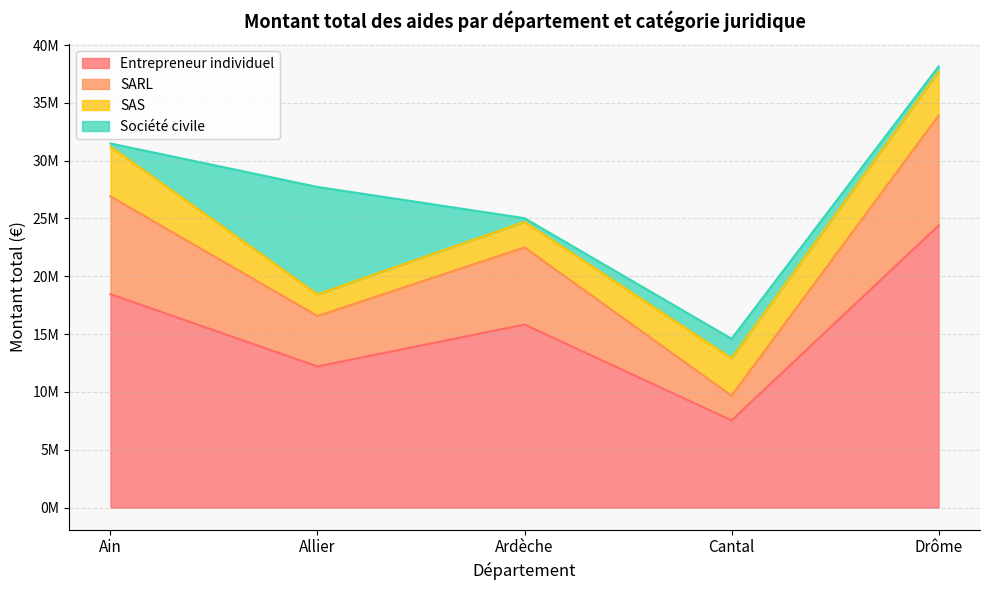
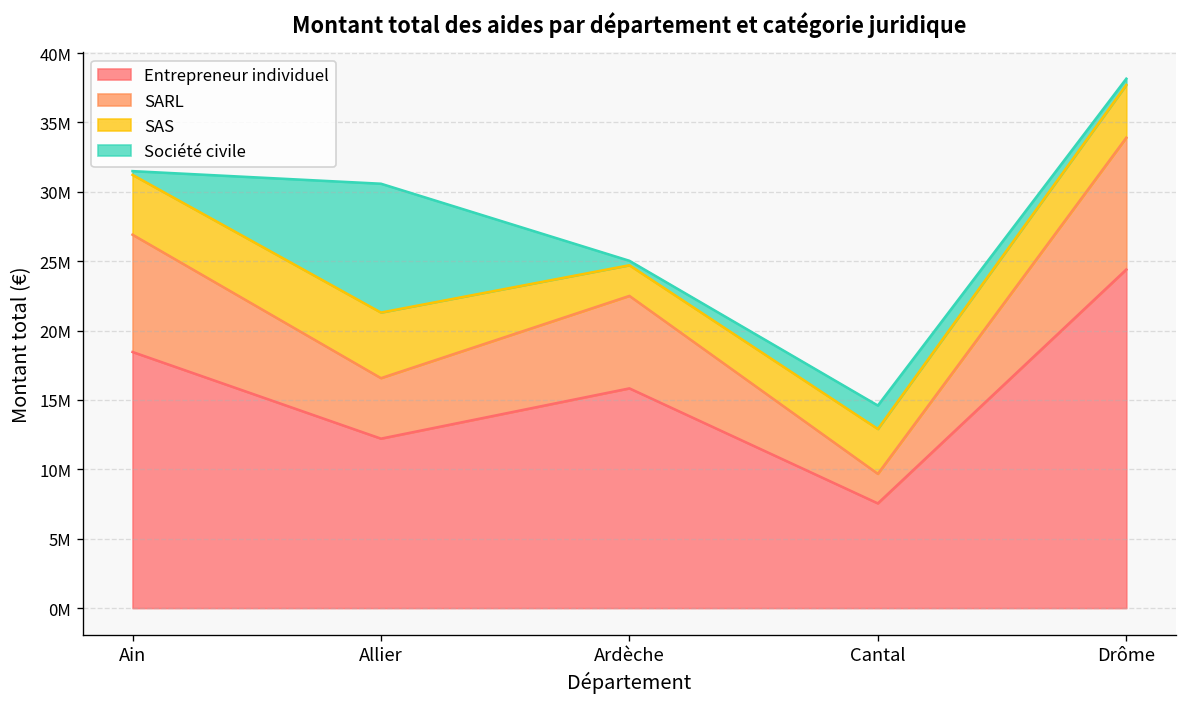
SAS, Allier: 1900000 -> 4700000
